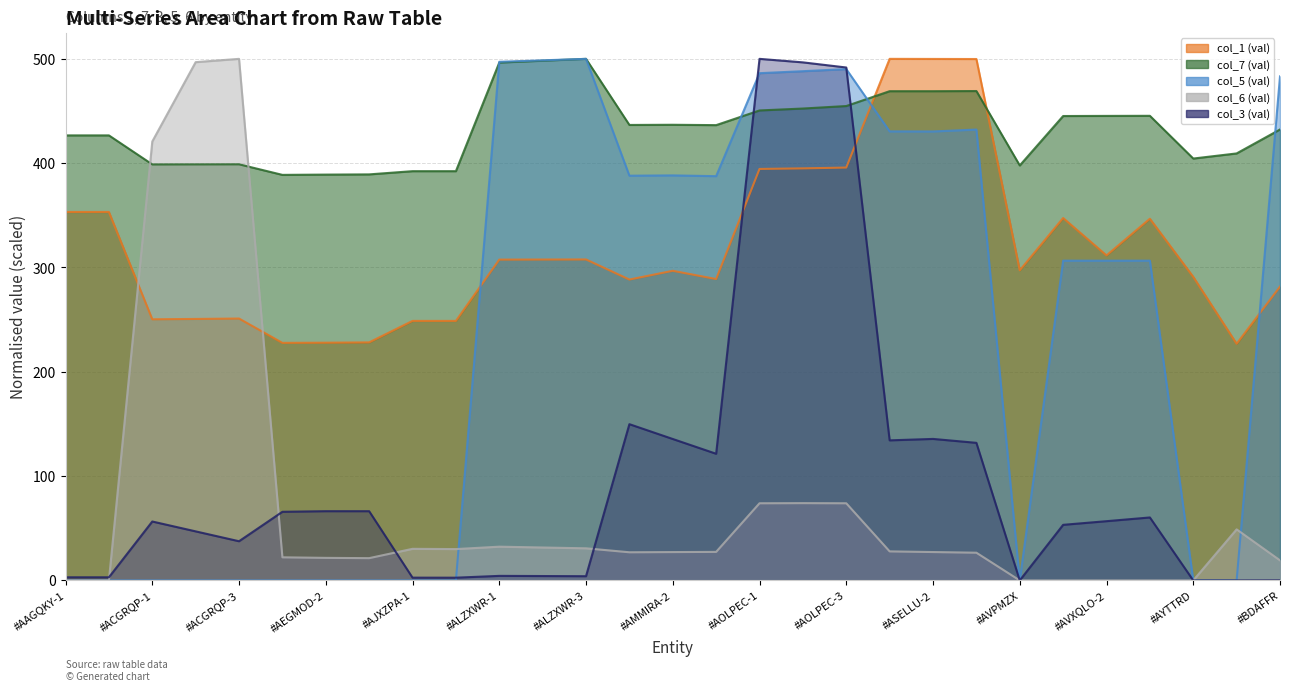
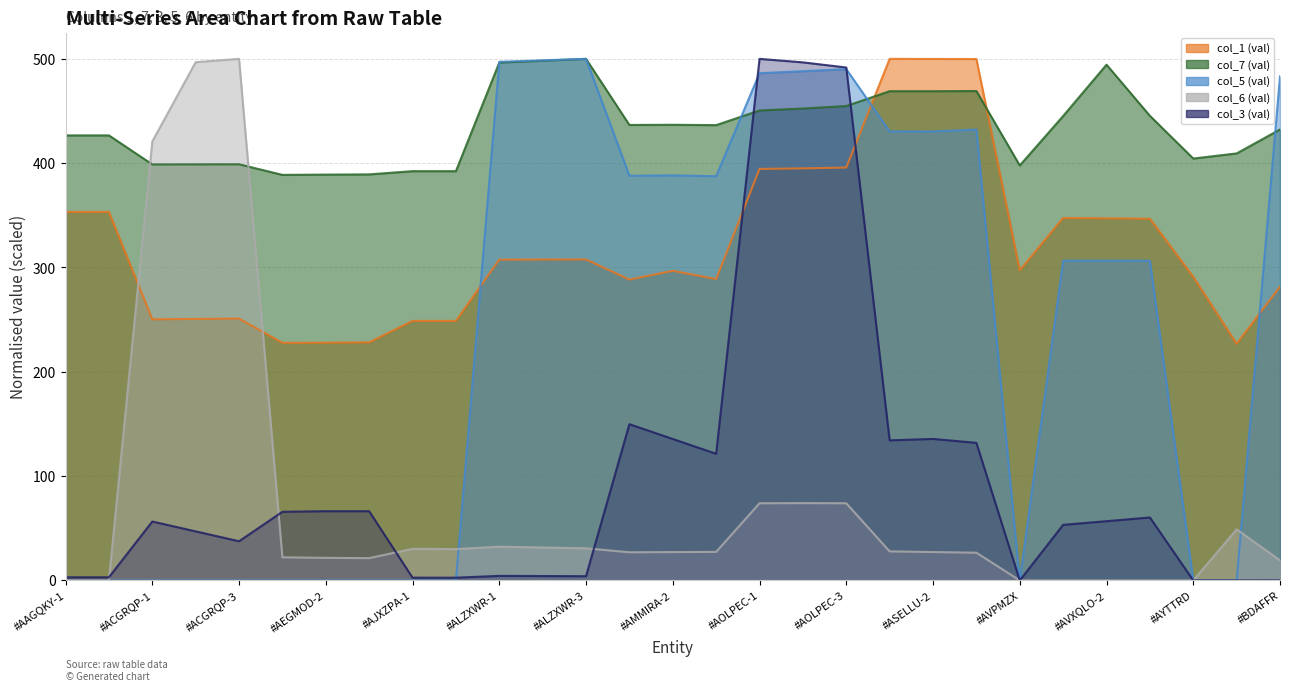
col_1 (val), #AVXQLO-2: 312 -> 347
col_7 (val), #AVXQLO-2: 445 -> 494
